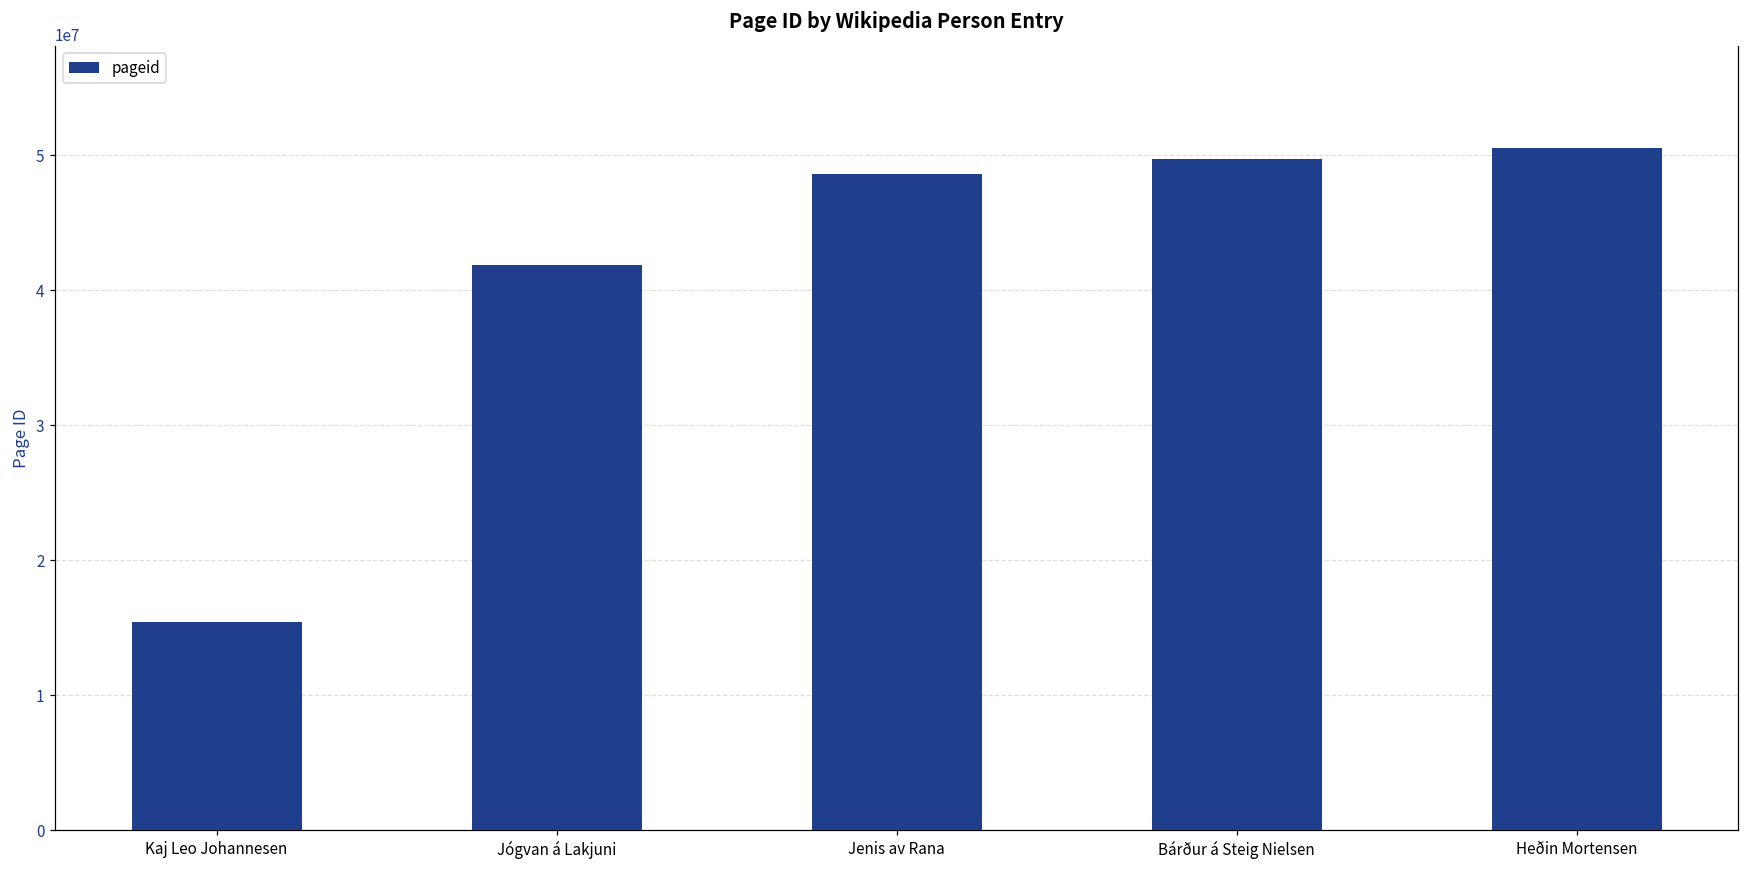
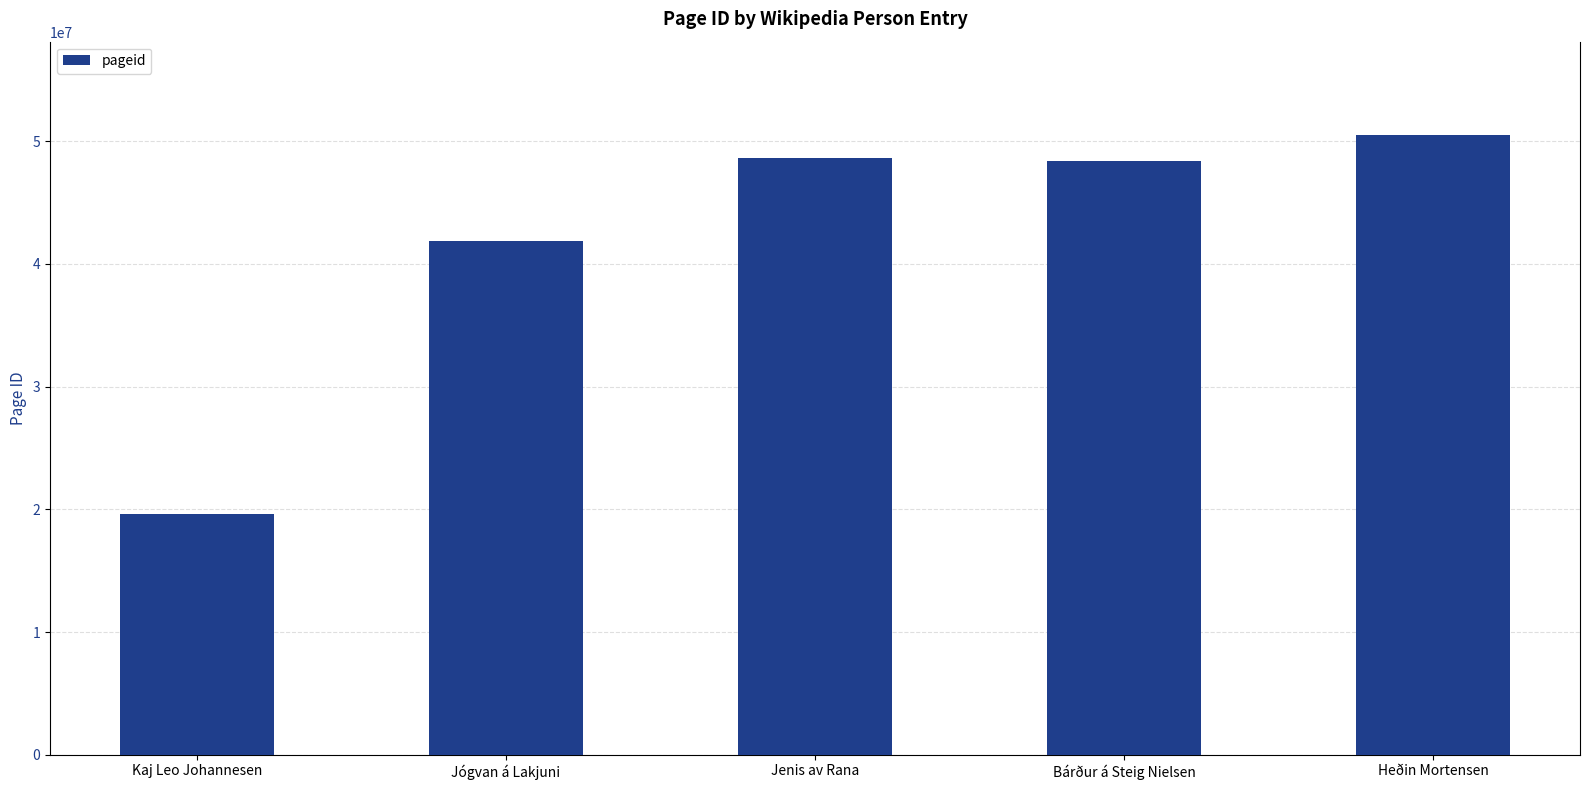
Kaj Leo Johannesen: 15400000 -> 19600000
Bárður á Steig Nielsen: 49700000 -> 48400000
